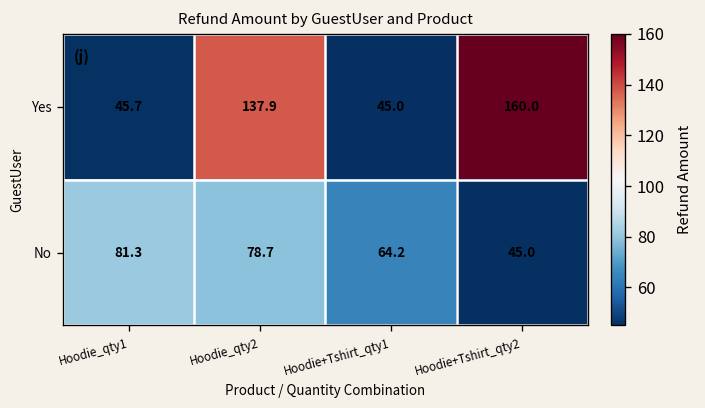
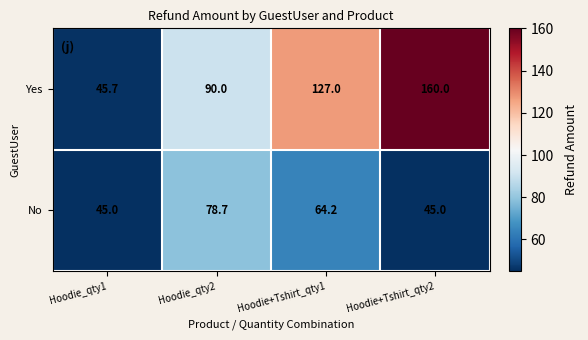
Yes, Hoodie_qty2: 137.9 -> 90.0
Yes, Hoodie+Tshirt_qty1: 45.0 -> 127.0
No, Hoodie_qty1: 81.3 -> 45.0
